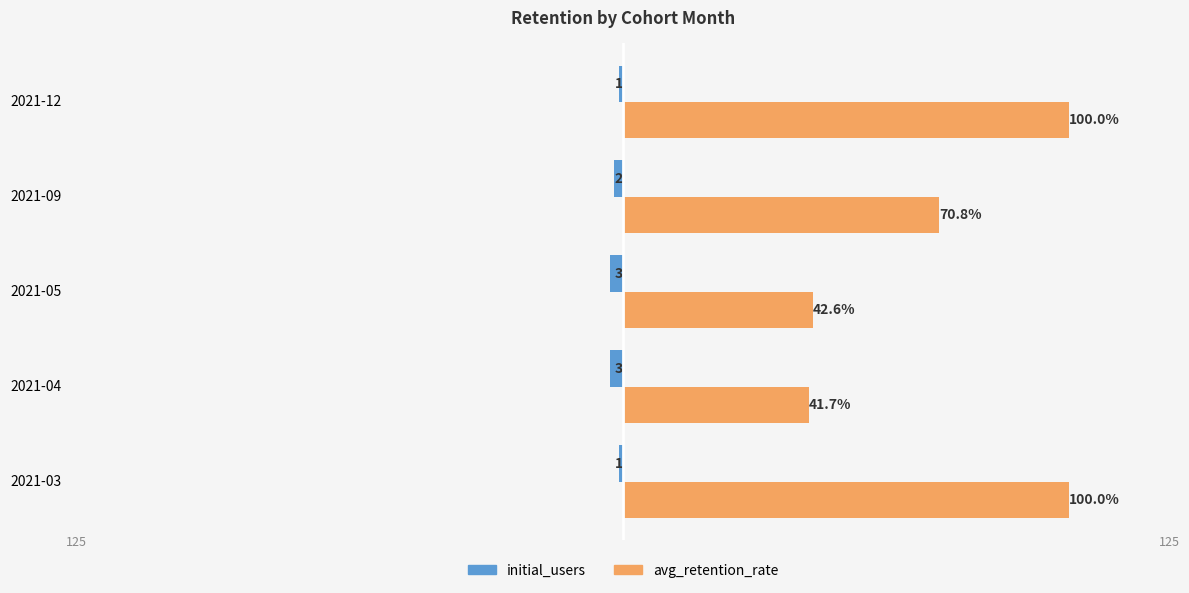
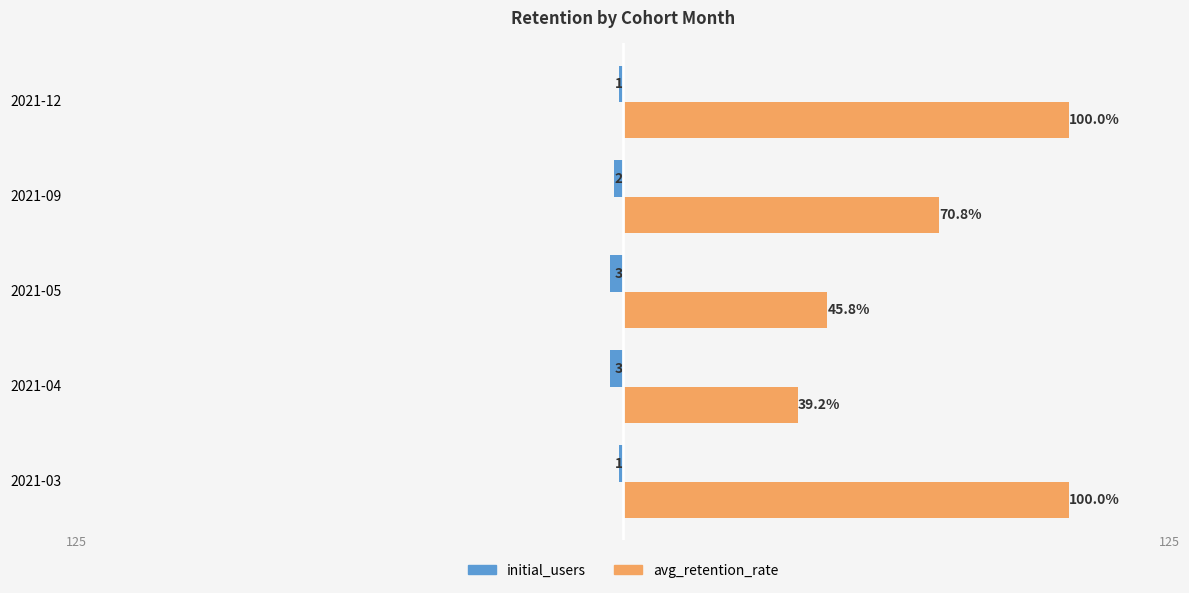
avg_retention_rate, 2021-05: 42.6% -> 45.8%
avg_retention_rate, 2021-04: 41.7% -> 39.2%
